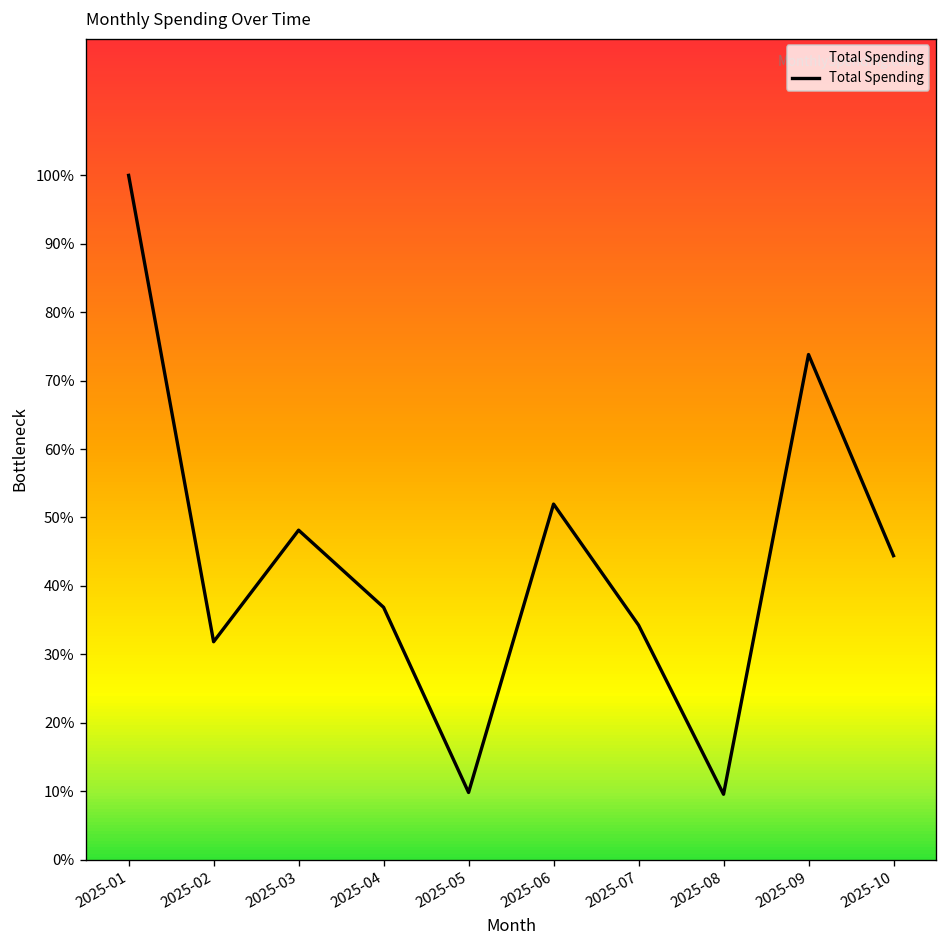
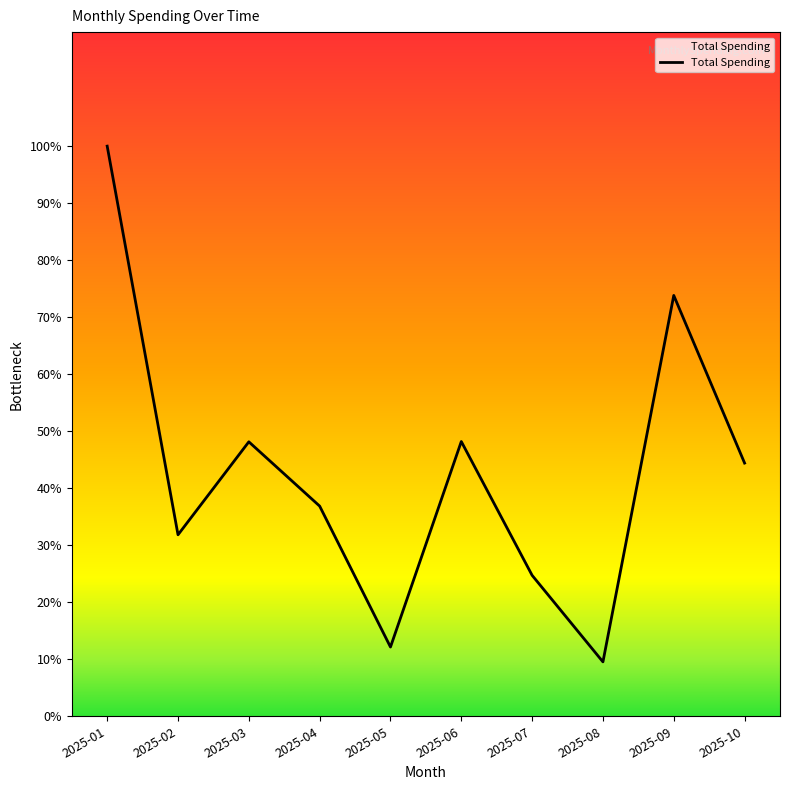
2025-05: 10% -> 12%
2025-06: 52% -> 48%
2025-07: 34% -> 25%
